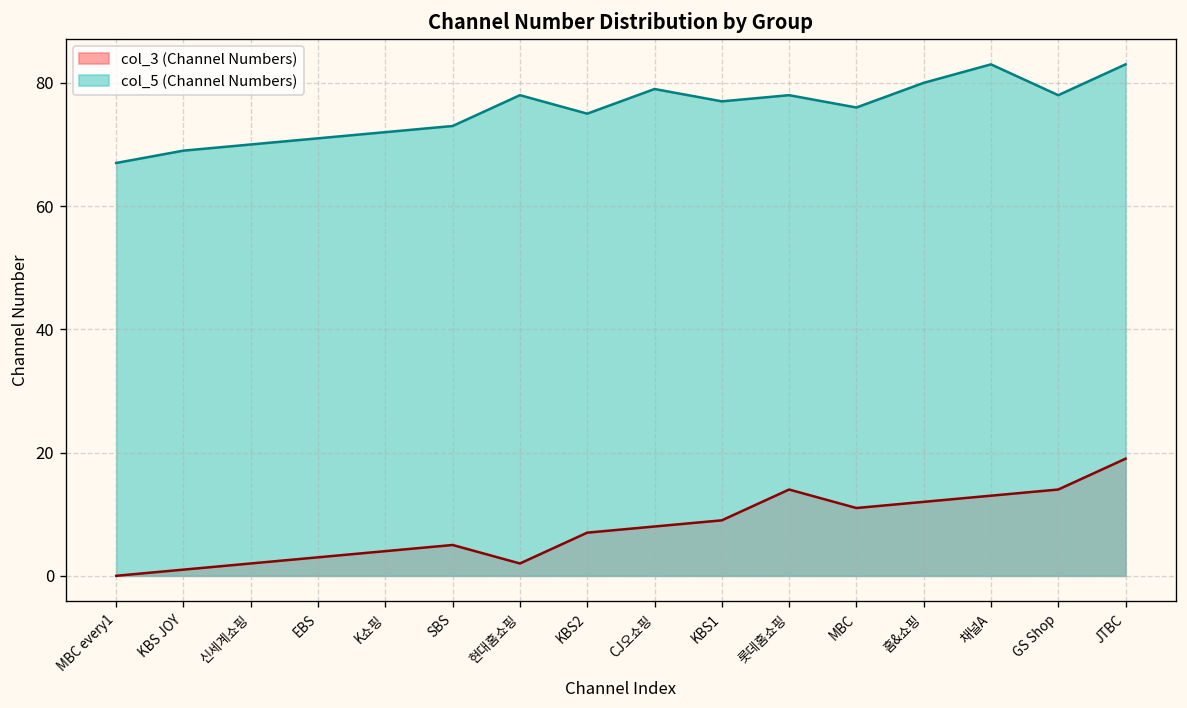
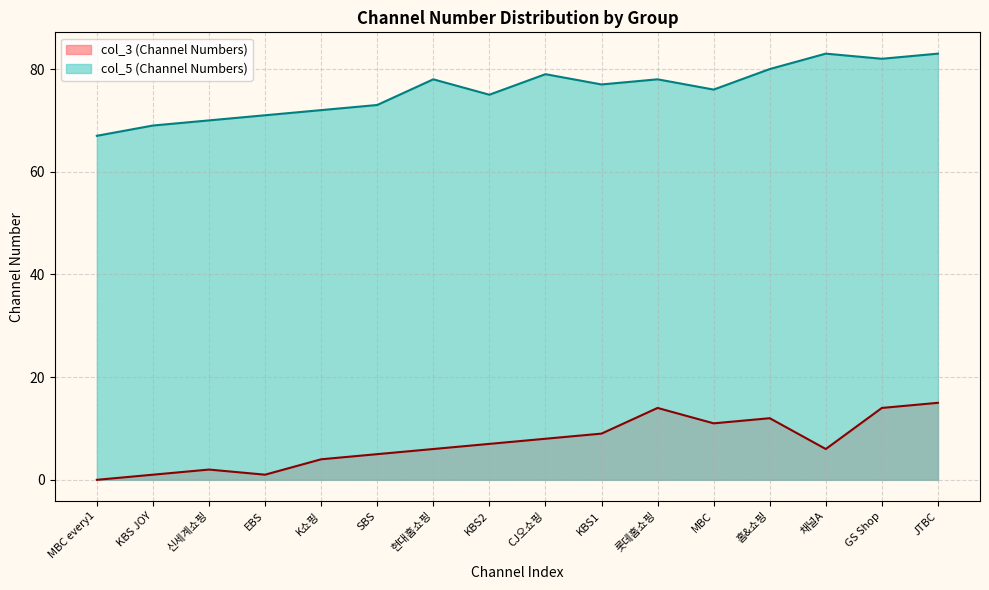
col_3 (Channel Numbers), EBS: 3 -> 1
col_3 (Channel Numbers), 현대홈쇼핑: 2 -> 6
col_3 (Channel Numbers), 채널A: 13 -> 6
col_5 (Channel Numbers), GS Shop: 78 -> 82
col_3 (Channel Numbers), JTBC: 19 -> 15
